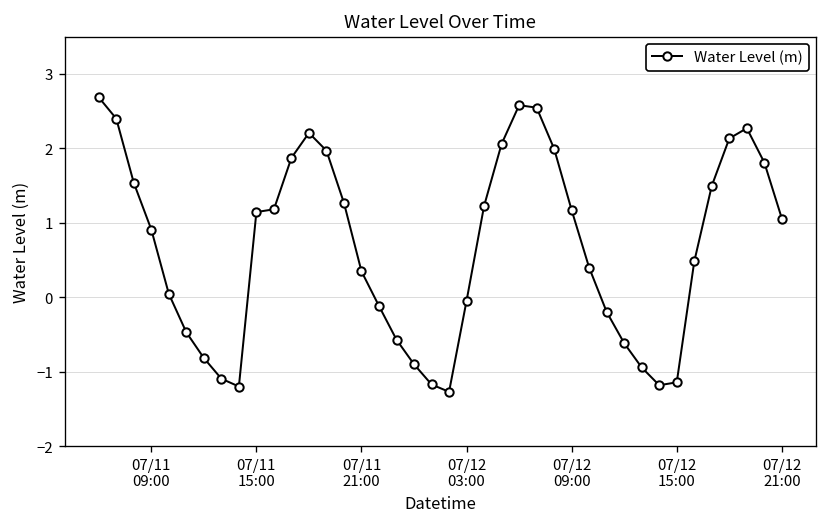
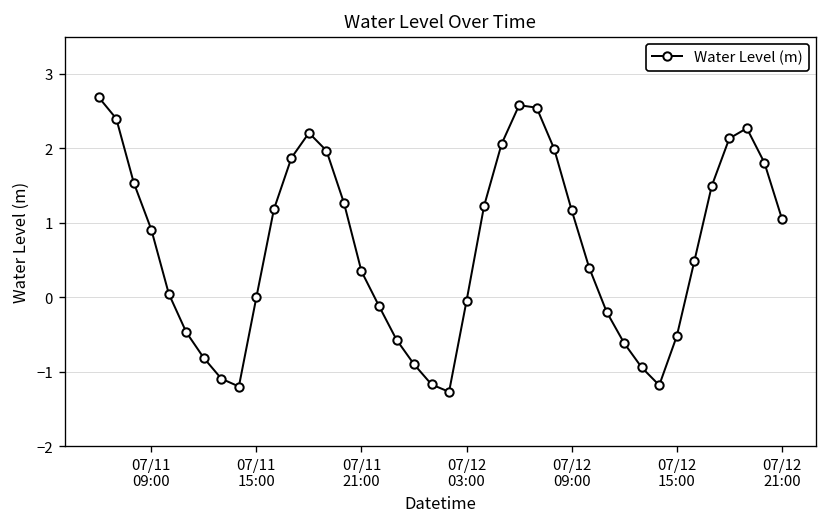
07/11 15:00: 1.1 -> 0.0
07/12 15:00: -1.1 -> -0.5
